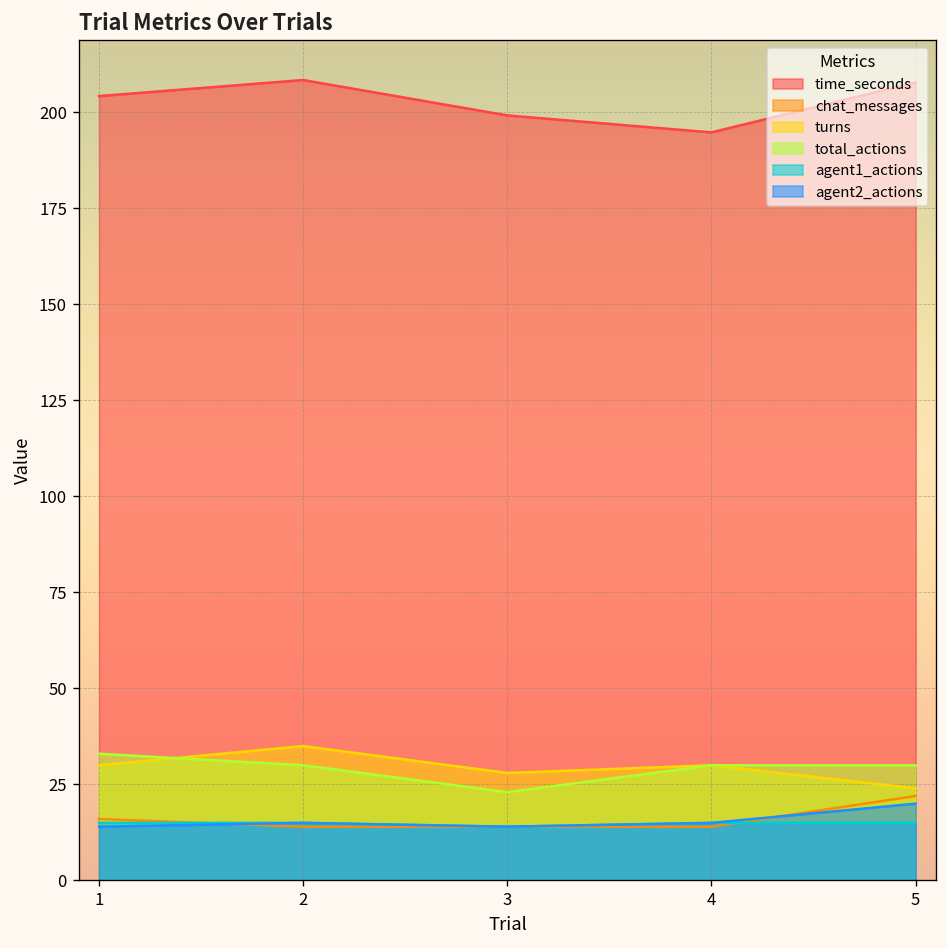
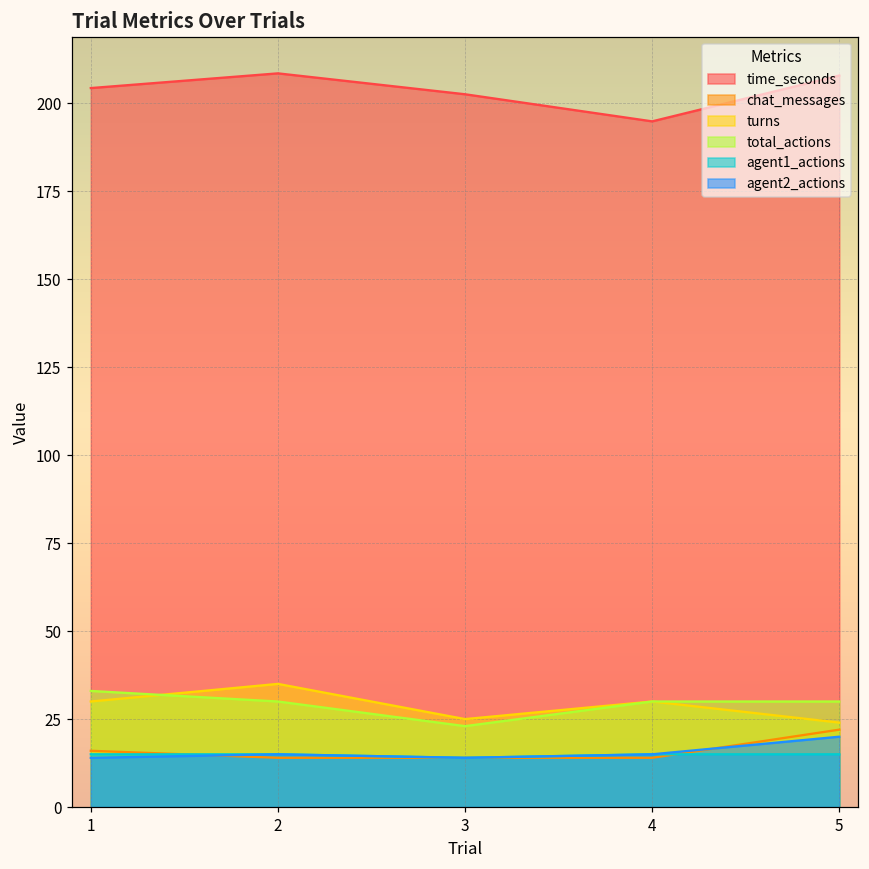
time_seconds, 3: 199 -> 202
turns, 3: 28 -> 25
